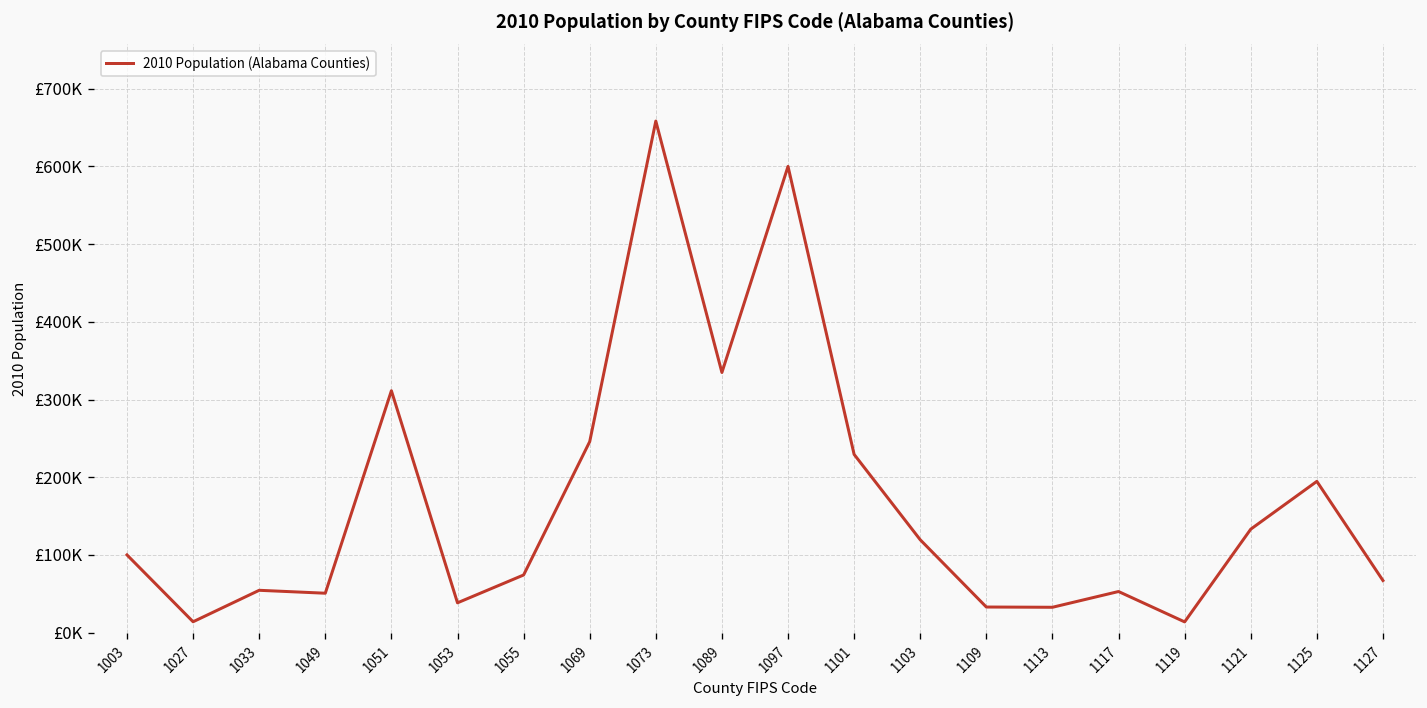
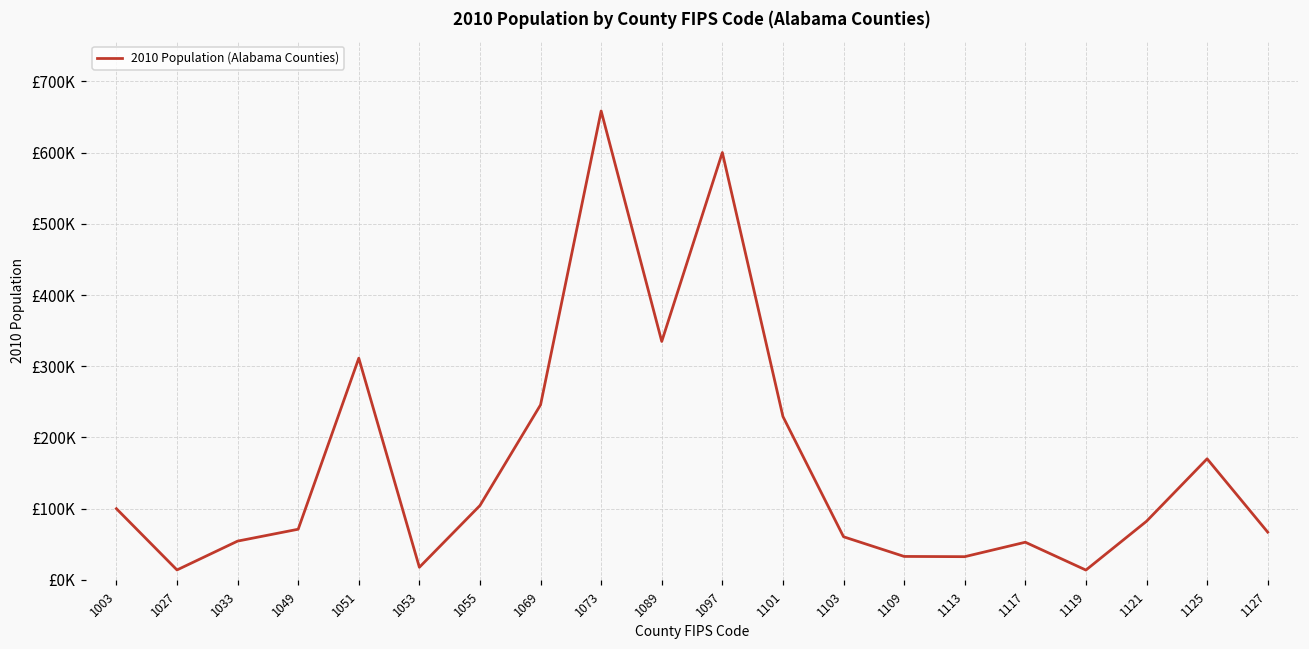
1049: £50000 -> £70000
1053: £40000 -> £20000
1055: £70000 -> £100000
1103: £120000 -> £60000
1121: £130000 -> £80000
1125: £190000 -> £170000
